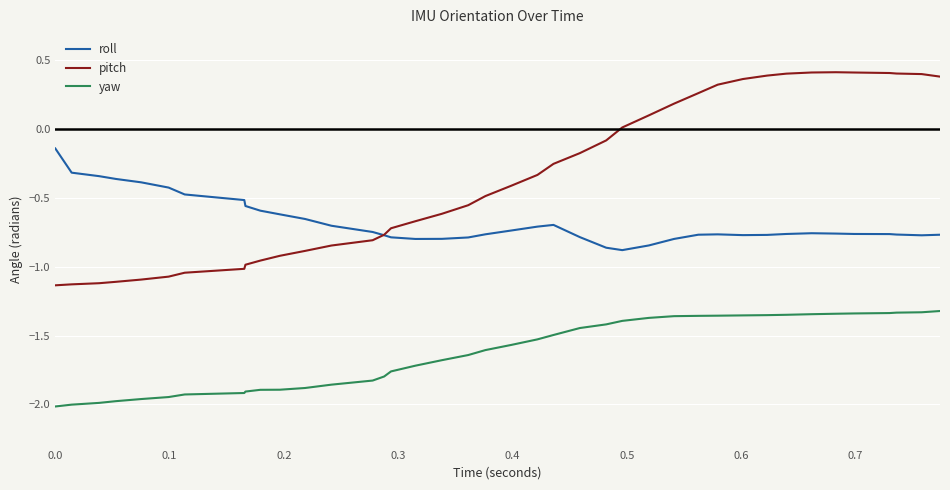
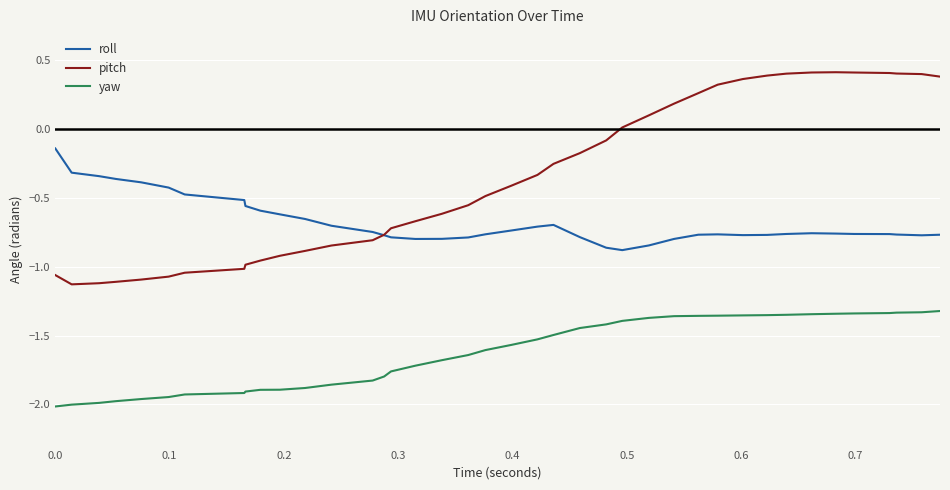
pitch, 0.0: -1.13 -> -1.06
